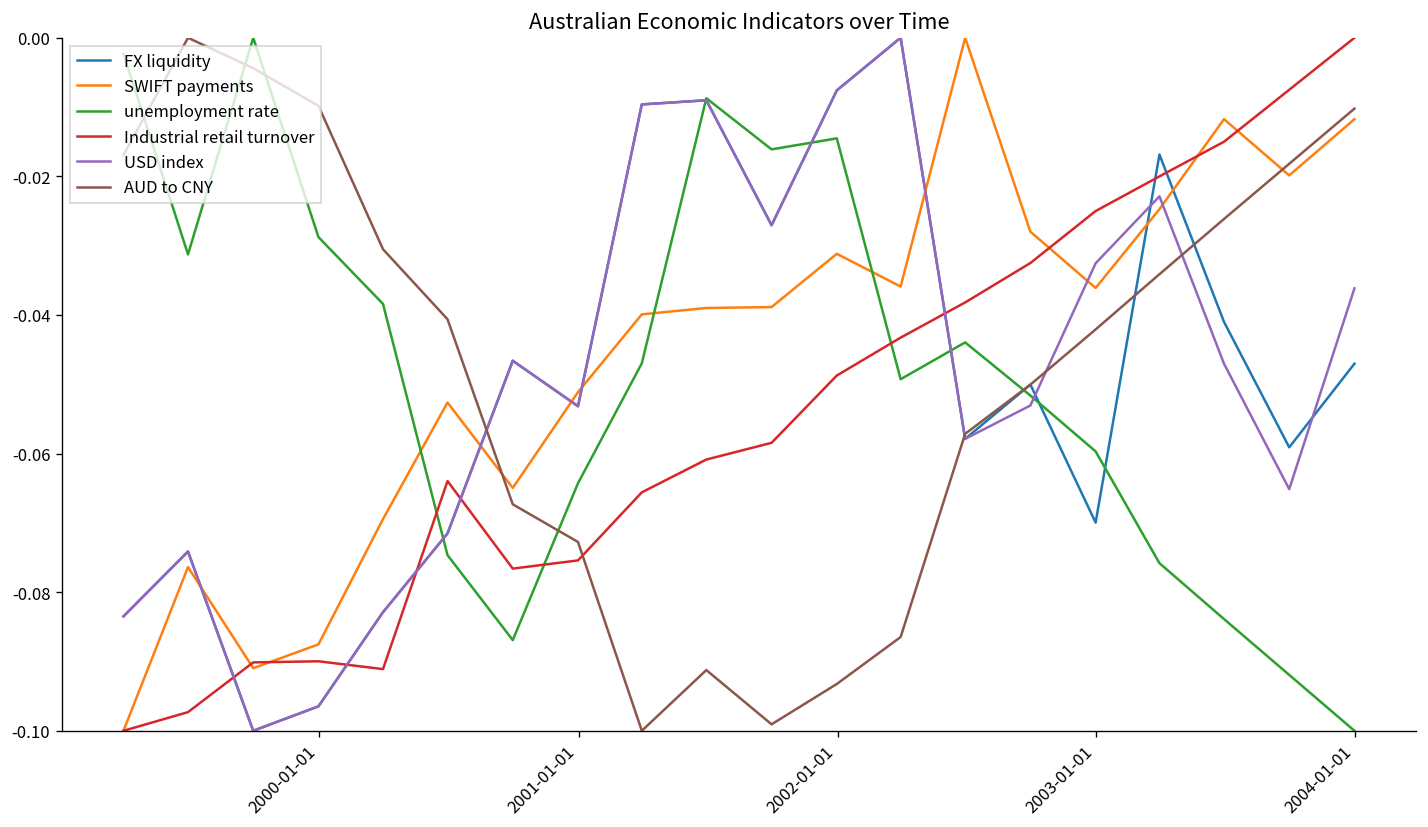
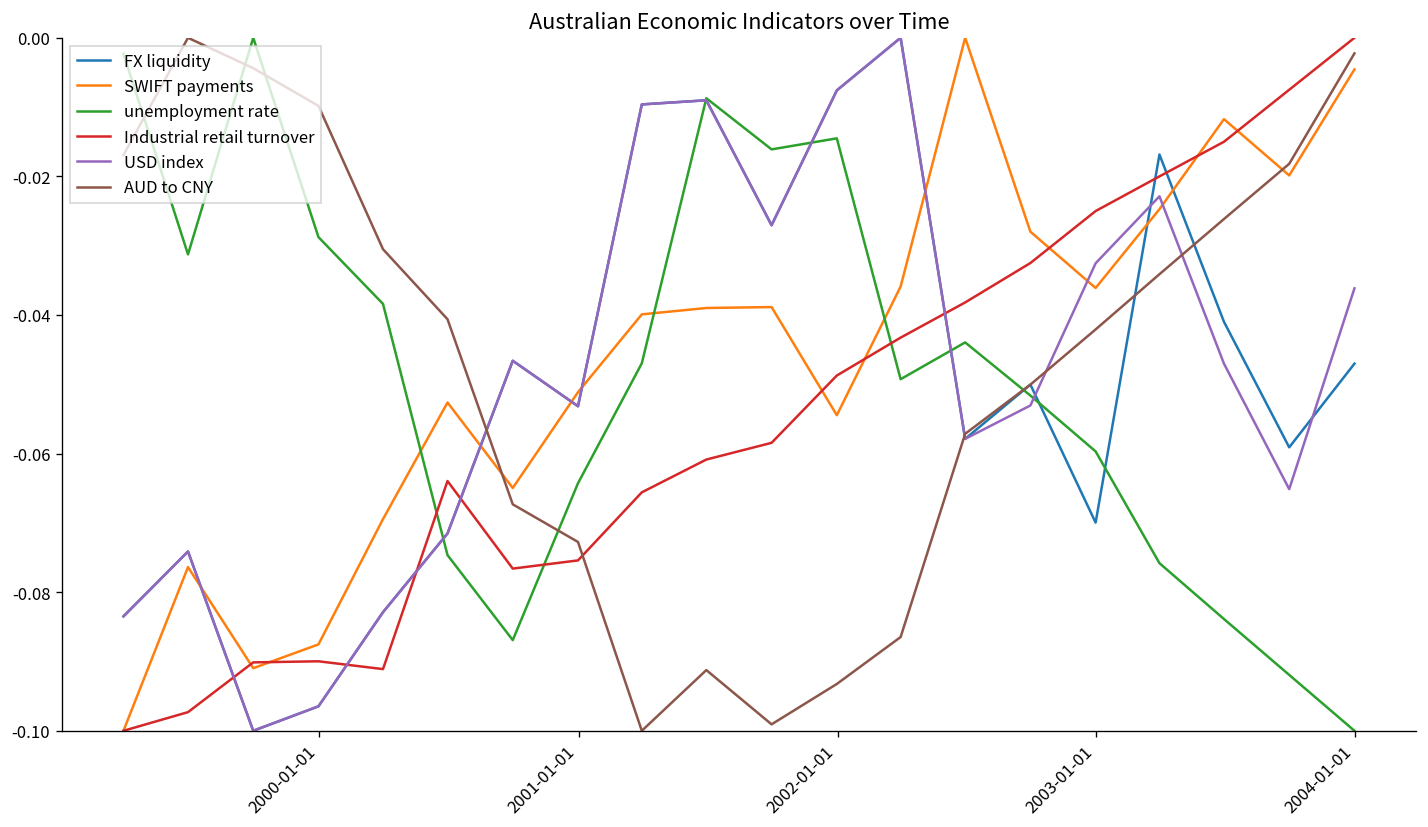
SWIFT payments, 2002-01-01: -0.031 -> -0.054
SWIFT payments, 2004-01-01: -0.012 -> -0.005
AUD to CNY, 2004-01-01: -0.010 -> -0.002
